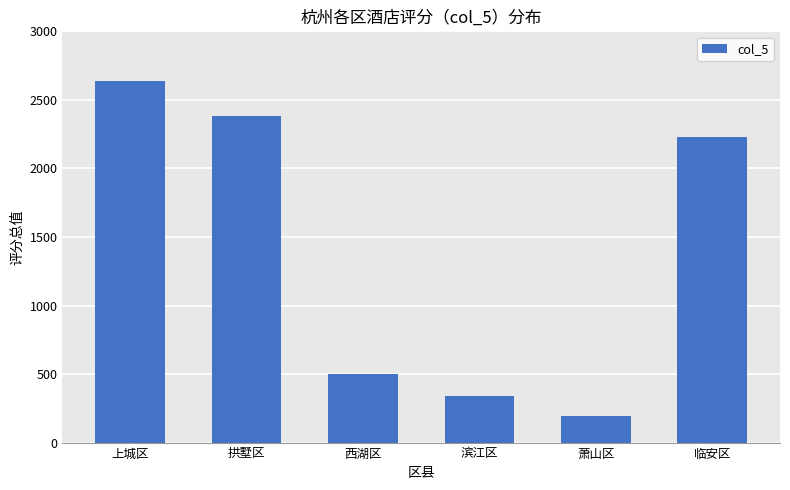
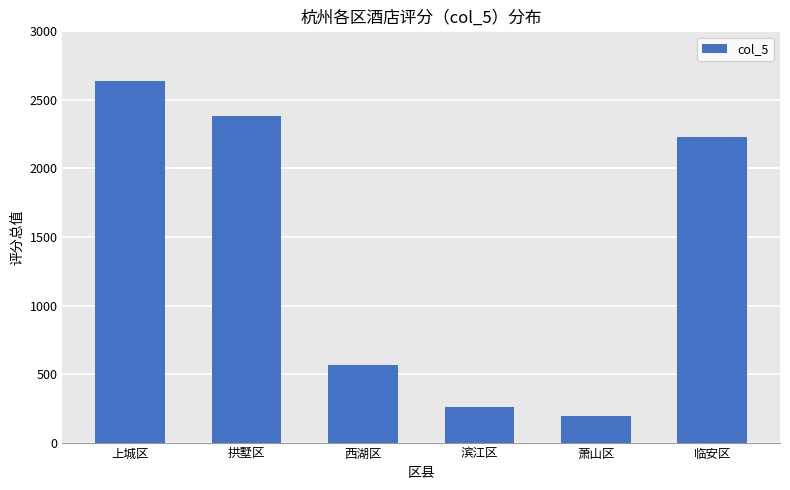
西湖区: 500 -> 570
滨江区: 340 -> 260
